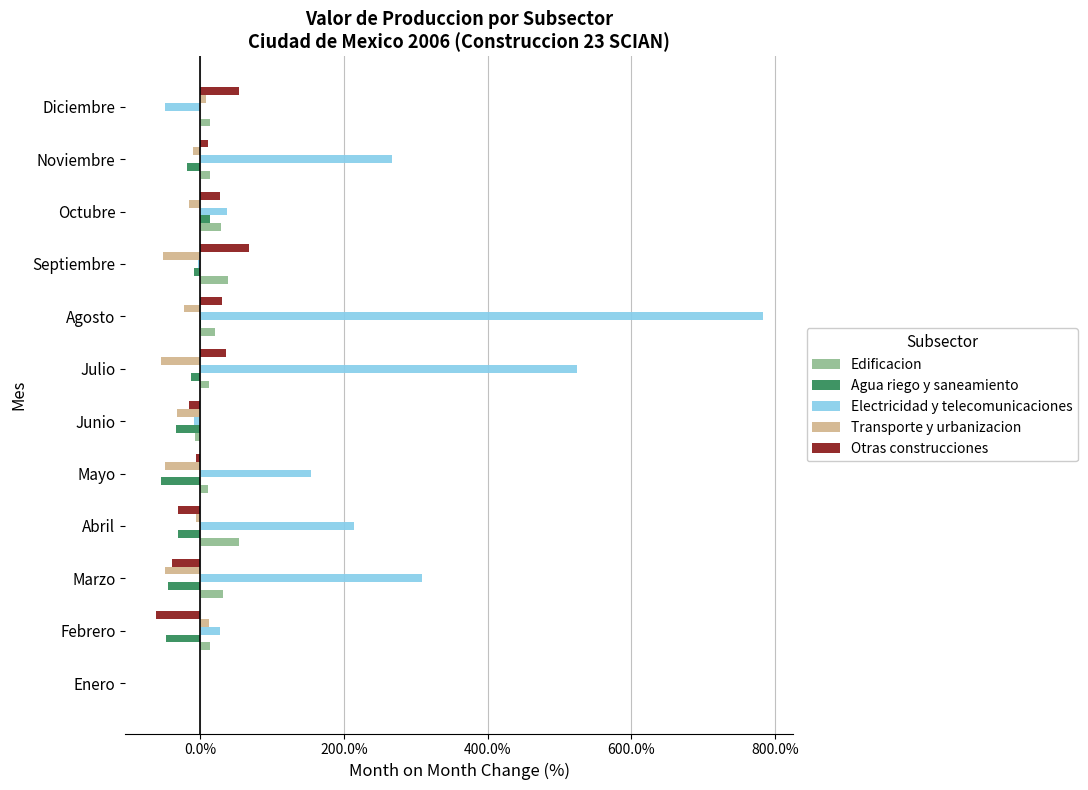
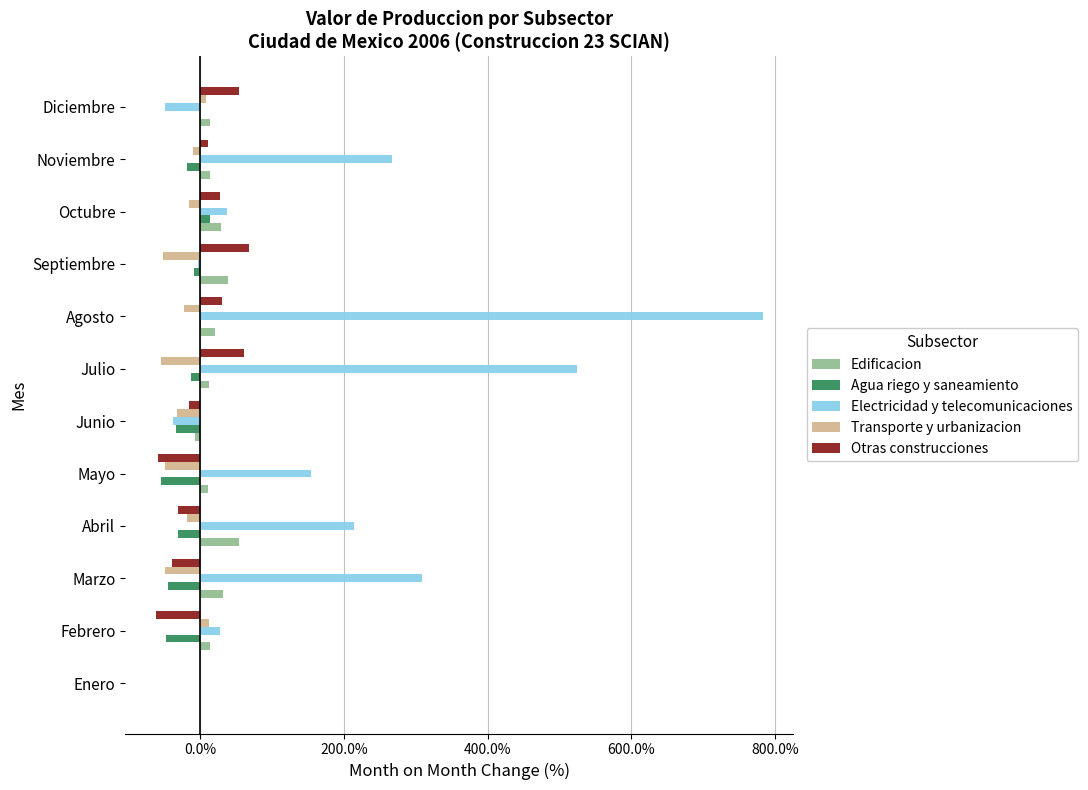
Otras construcciones, Julio: 40% -> 60%
Electricidad y telecomunicaciones, Junio: -10% -> -40%
Otras construcciones, Mayo: -10% -> -60%
Transporte y urbanizacion, Abril: -10% -> -20%
